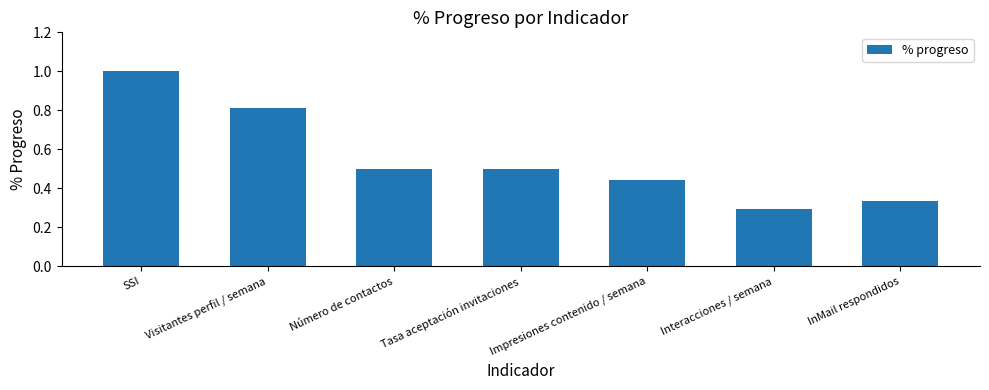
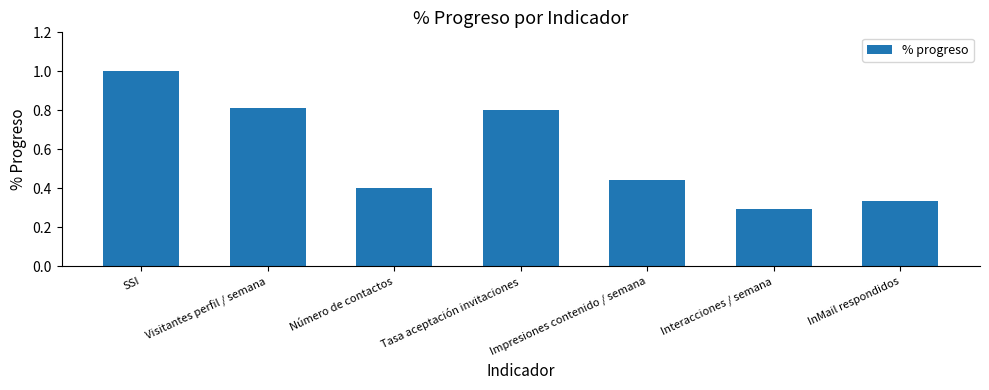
Número de contactos: 0.5 -> 0.4
Tasa aceptación invitaciones: 0.5 -> 0.8
